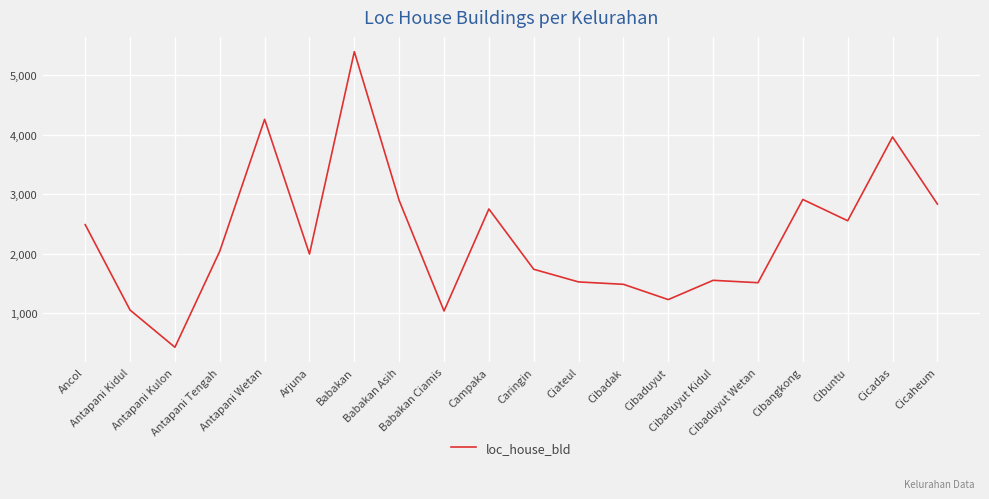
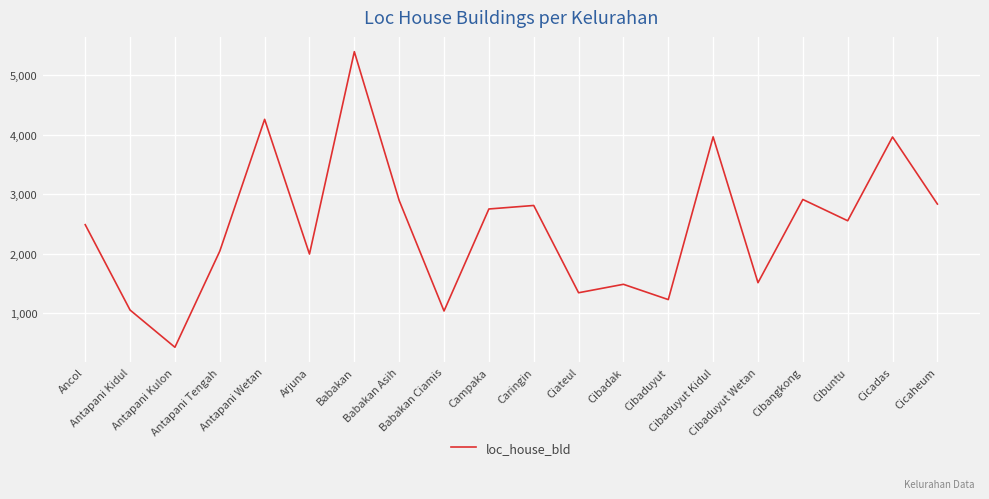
Caringin: 1,700 -> 2,800
Ciateul: 1,500 -> 1,300
Cibaduyut Kidul: 1,500 -> 4,000
